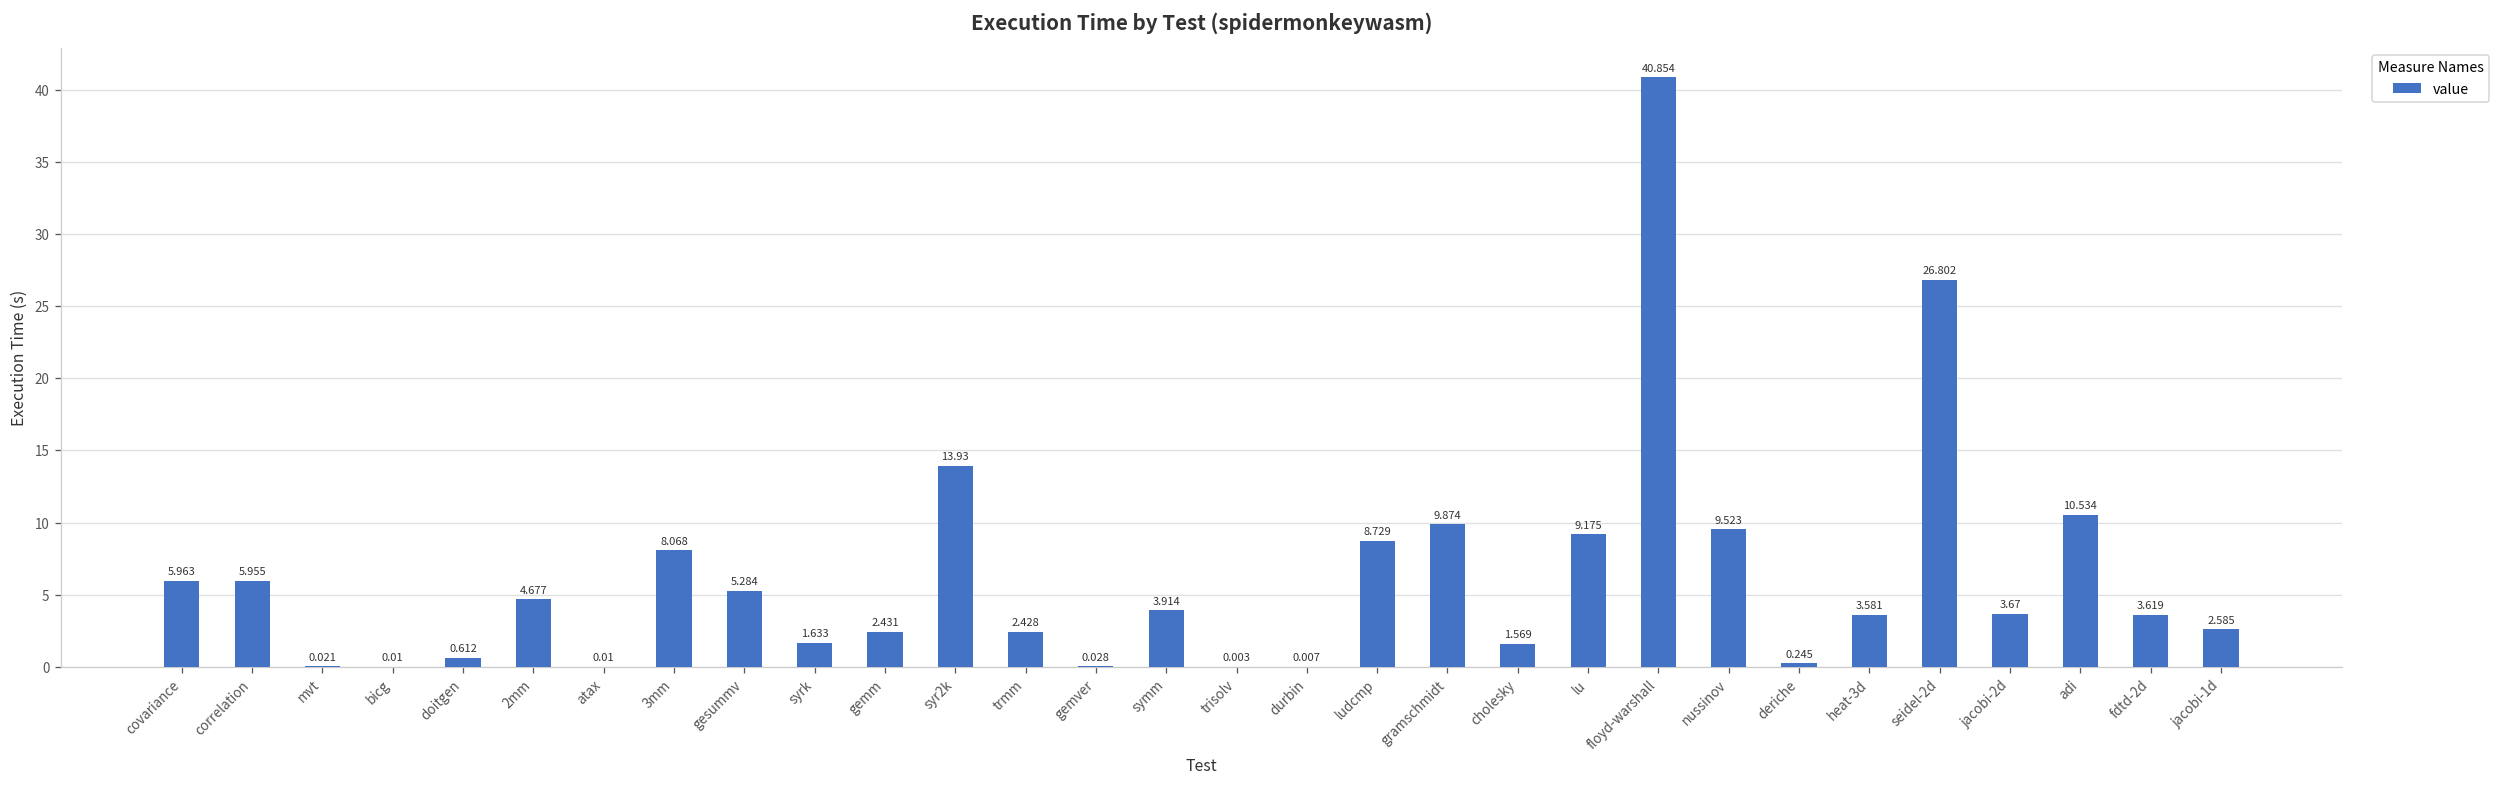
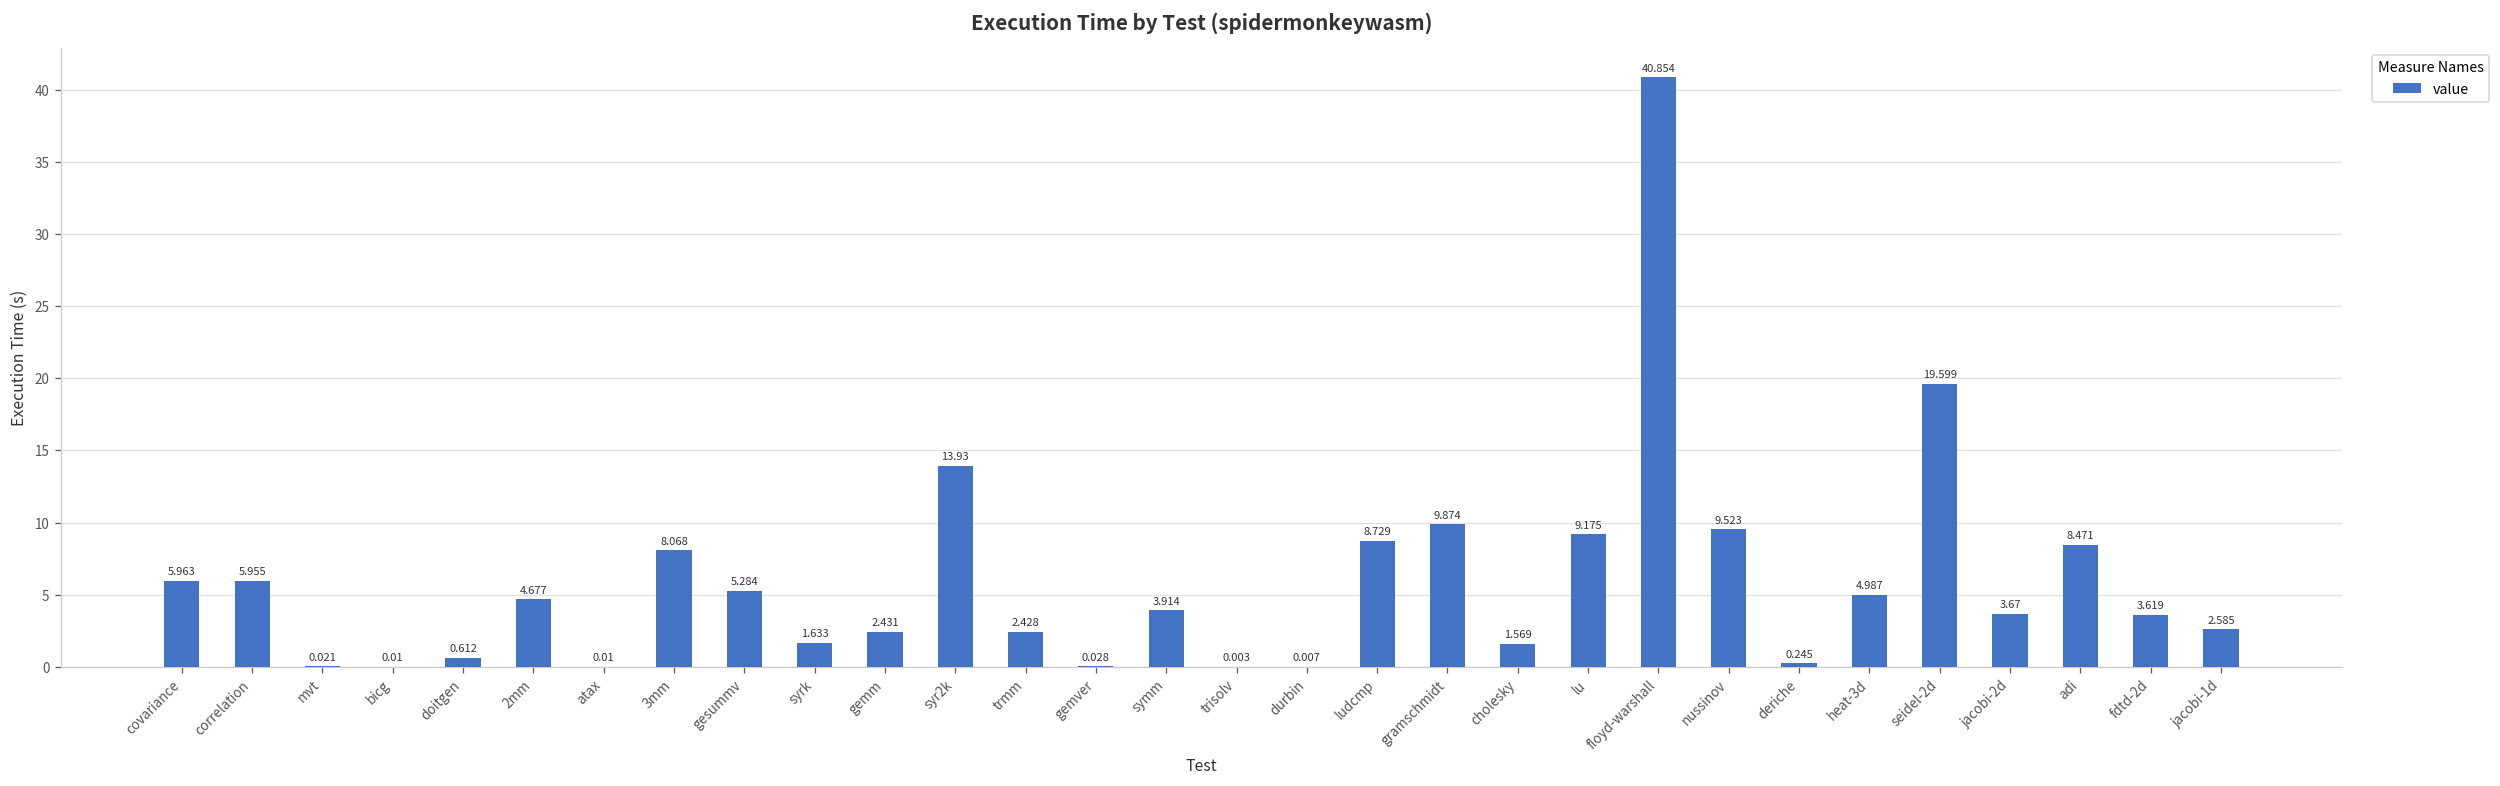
heat-3d: 3.581 -> 4.987
seidel-2d: 26.802 -> 19.599
adi: 10.534 -> 8.471
